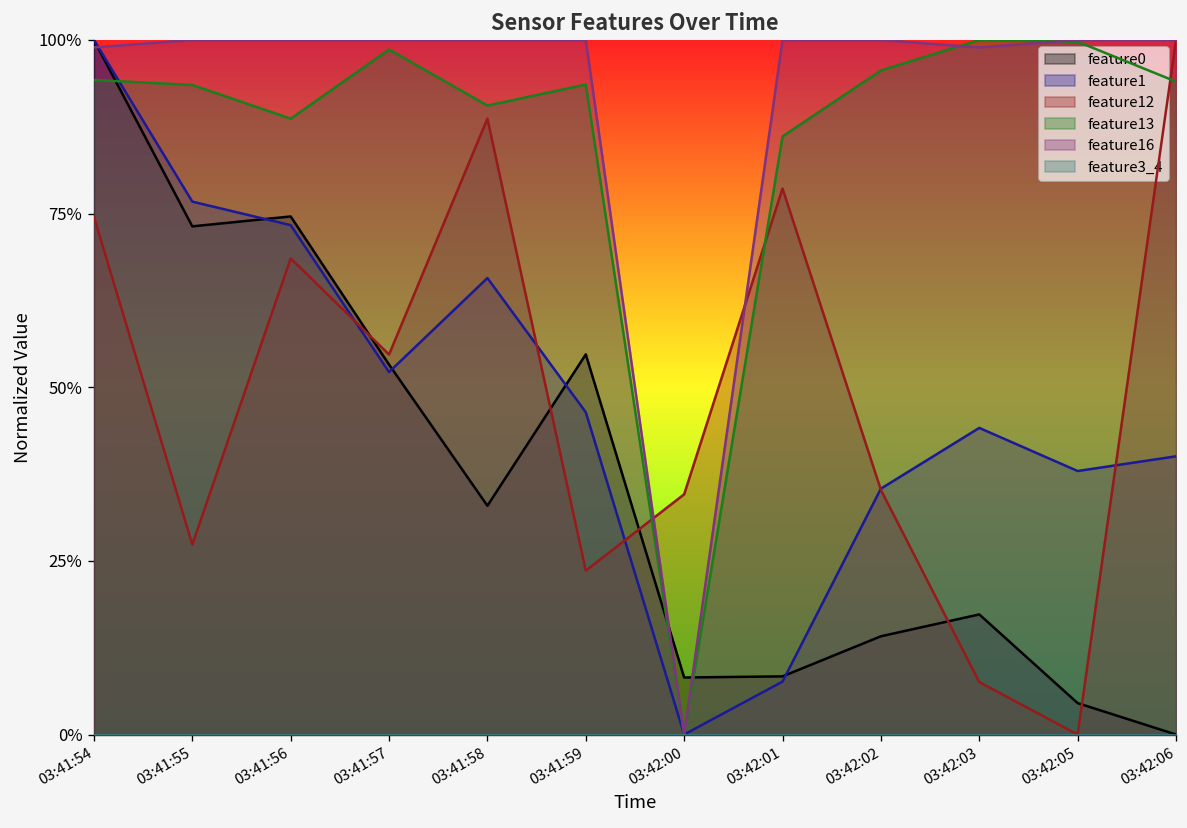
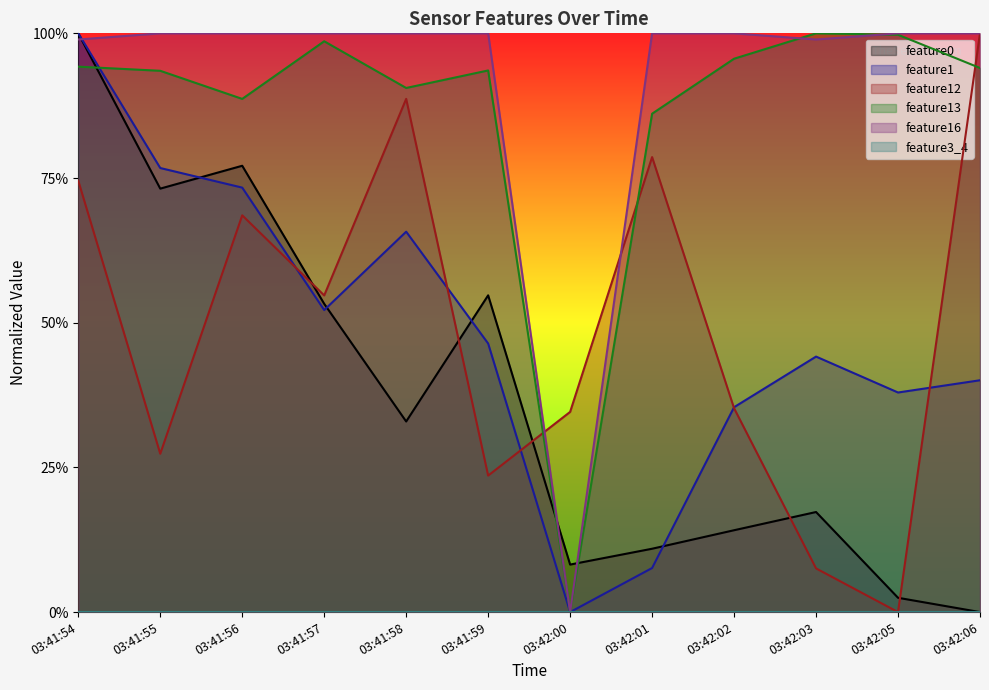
feature0, 03:41:56: 75% -> 77%
feature0, 03:42:01: 8% -> 11%
feature0, 03:42:05: 5% -> 2%
